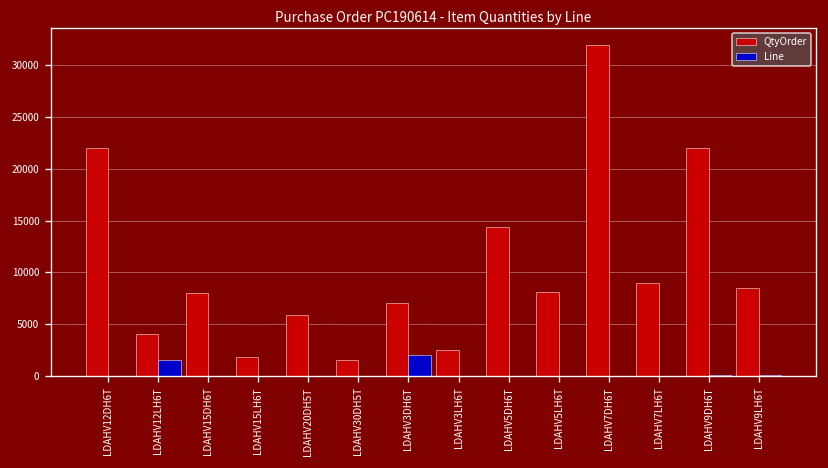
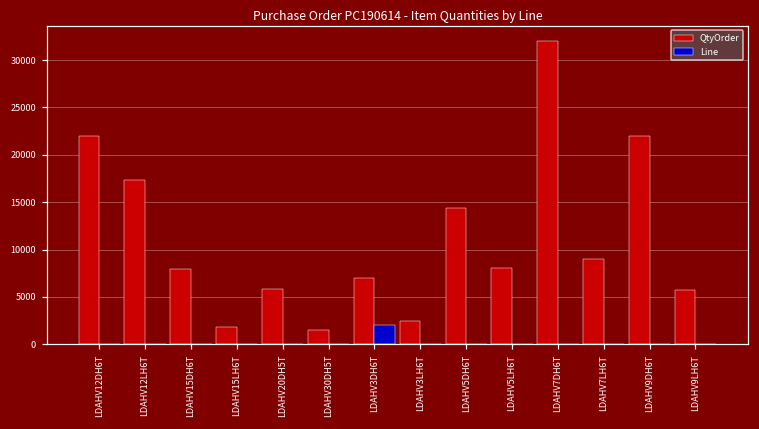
QtyOrder, LDAHV12LH6T: 4000 -> 17000
Line, LDAHV12LH6T: 2000 -> 0
QtyOrder, LDAHV9LH6T: 9000 -> 6000
